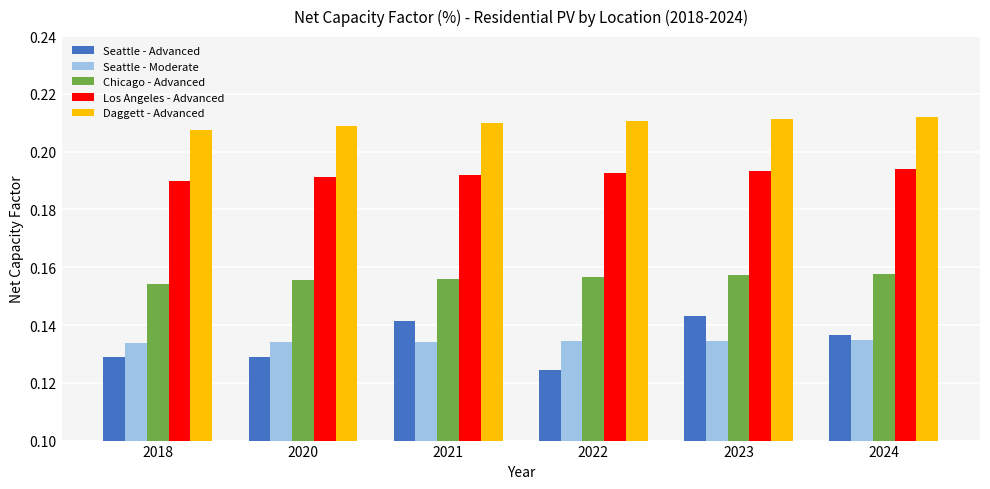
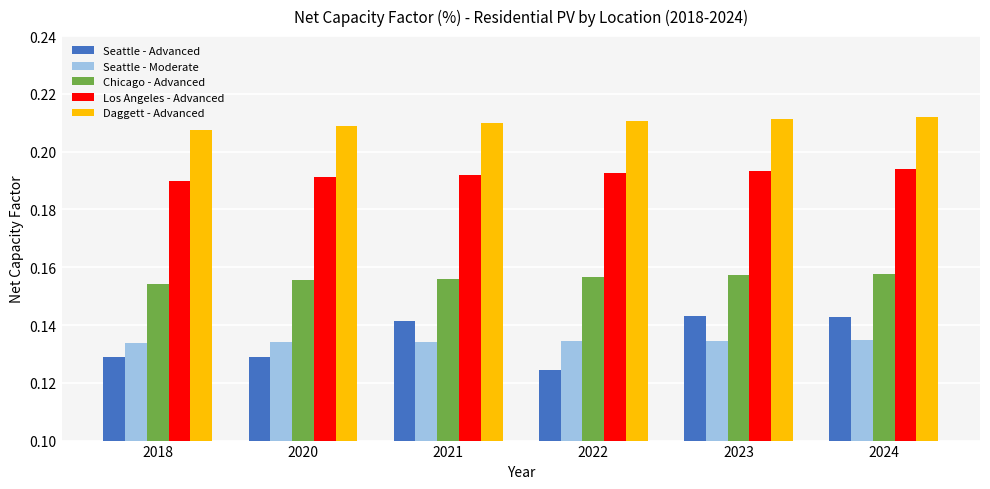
Seattle - Advanced, 2024: 0.137 -> 0.143
